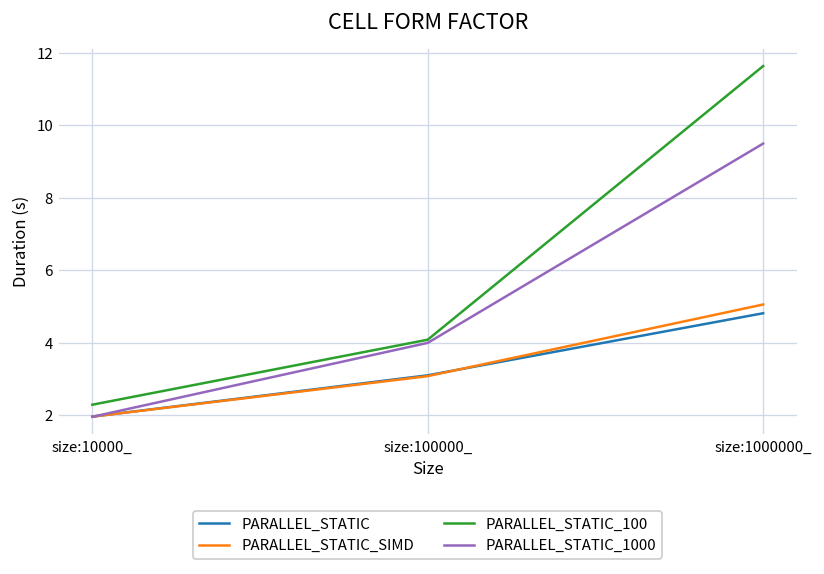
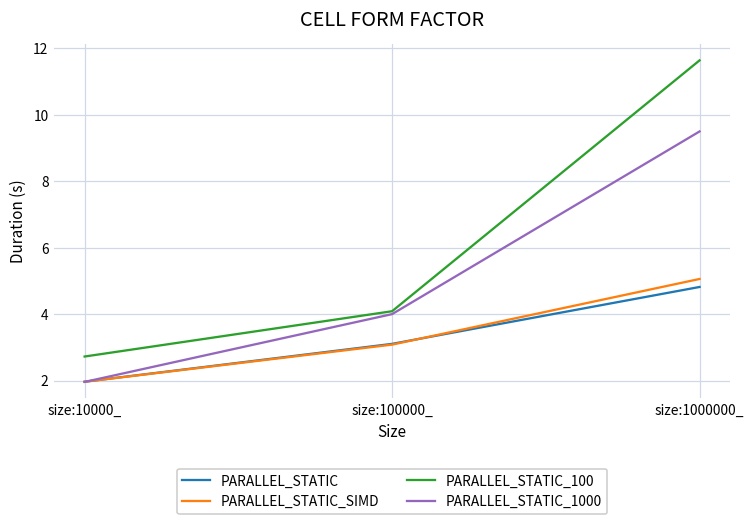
PARALLEL_STATIC_100, size:10000_: 2.3 -> 2.7
